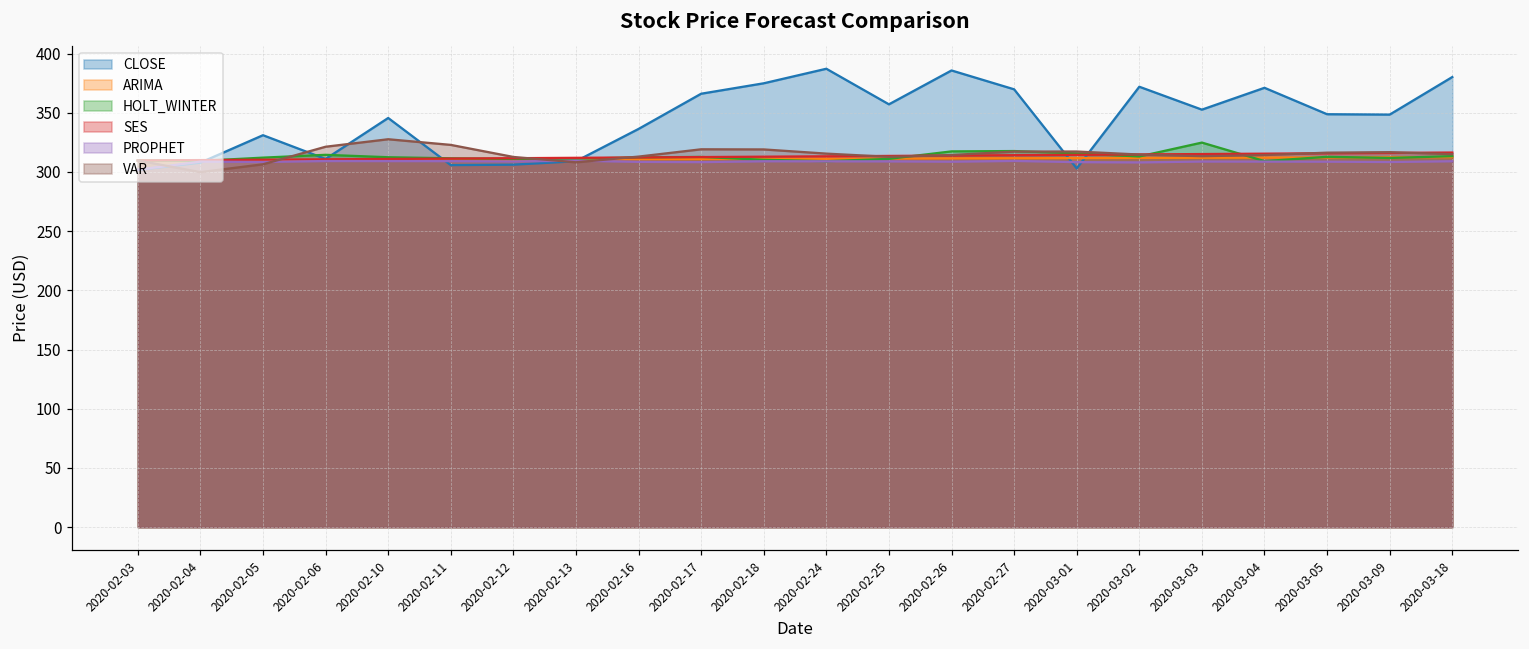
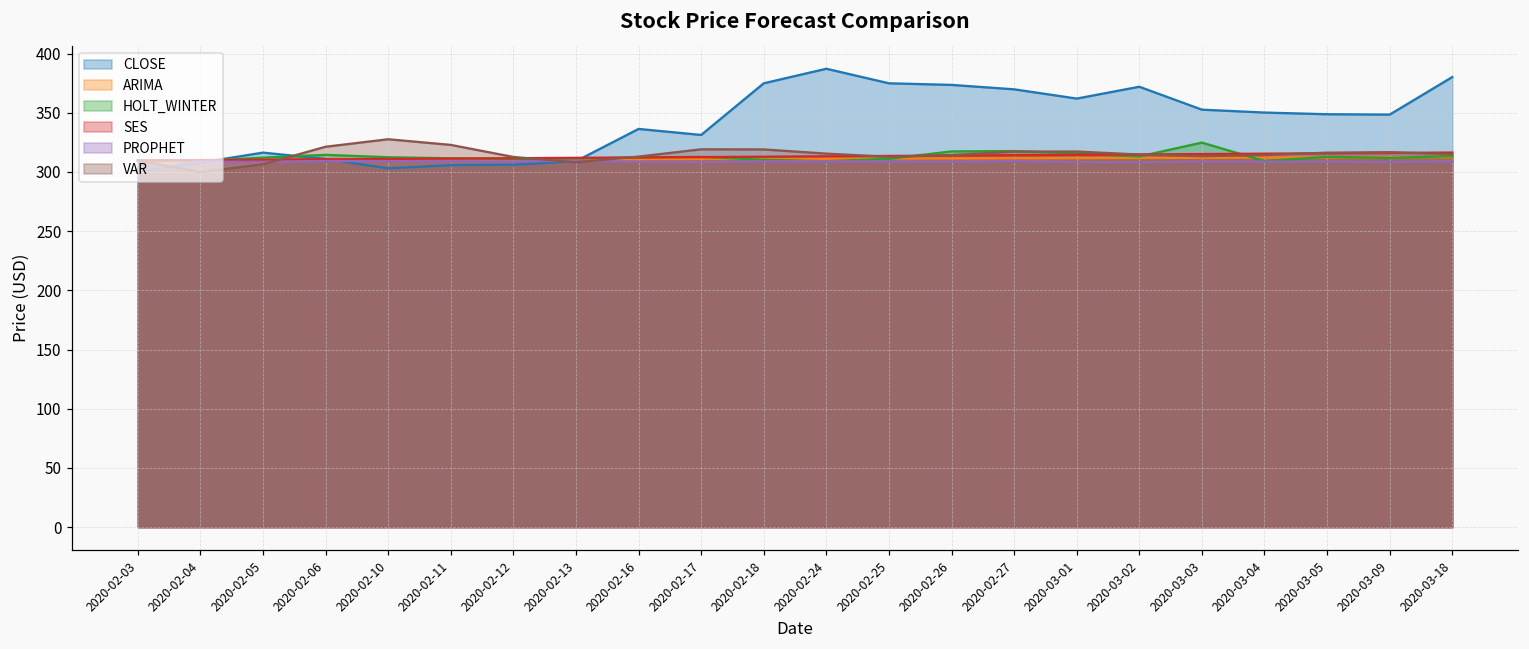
CLOSE, 2020-02-05: 331 -> 316
CLOSE, 2020-02-10: 346 -> 303
CLOSE, 2020-02-17: 366 -> 331
CLOSE, 2020-02-25: 357 -> 375
CLOSE, 2020-02-26: 386 -> 374
CLOSE, 2020-03-01: 303 -> 362
CLOSE, 2020-03-04: 371 -> 350
